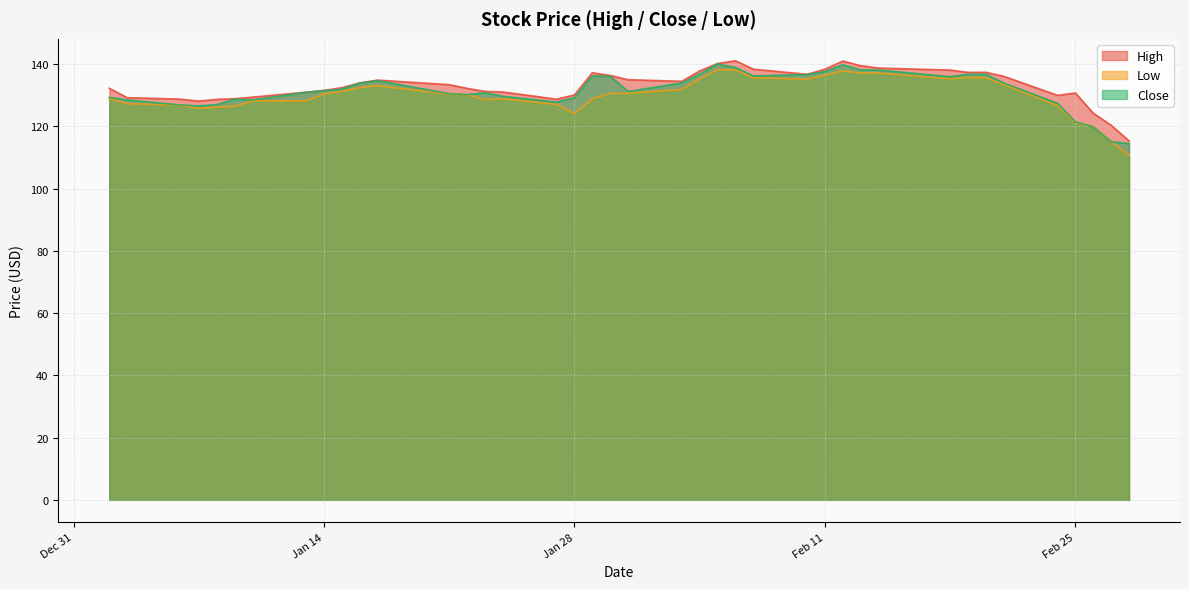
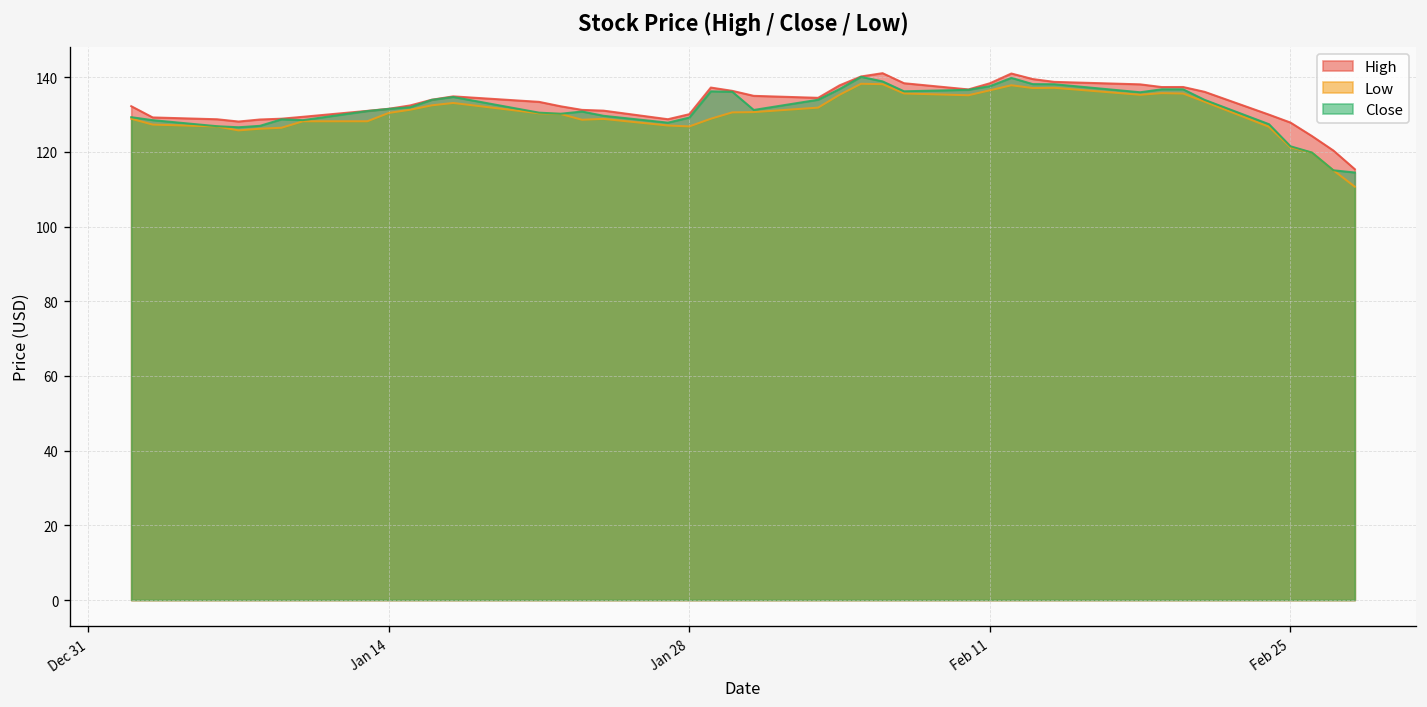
Low, Jan 28: 124 -> 127
High, Feb 25: 131 -> 128
